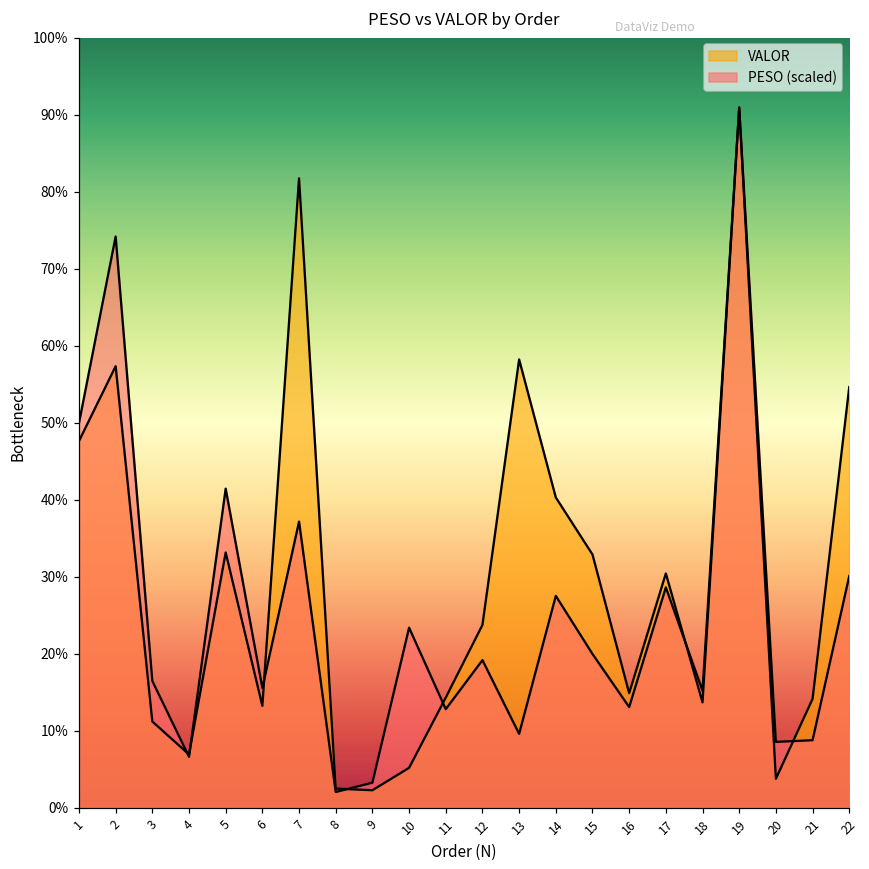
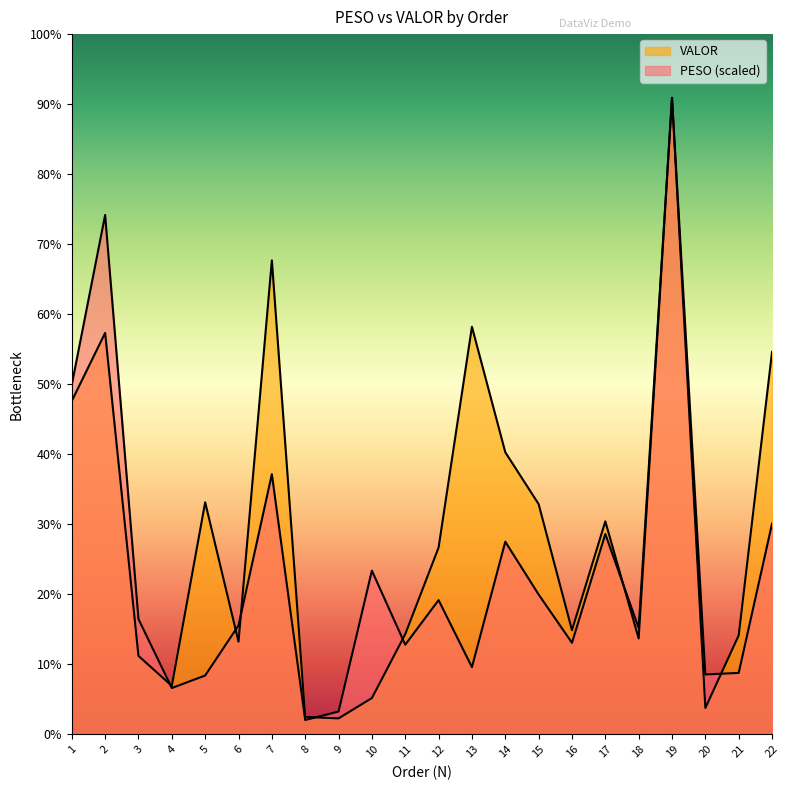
PESO (scaled), 5: 41% -> 8%
VALOR, 7: 82% -> 68%
VALOR, 12: 24% -> 27%
